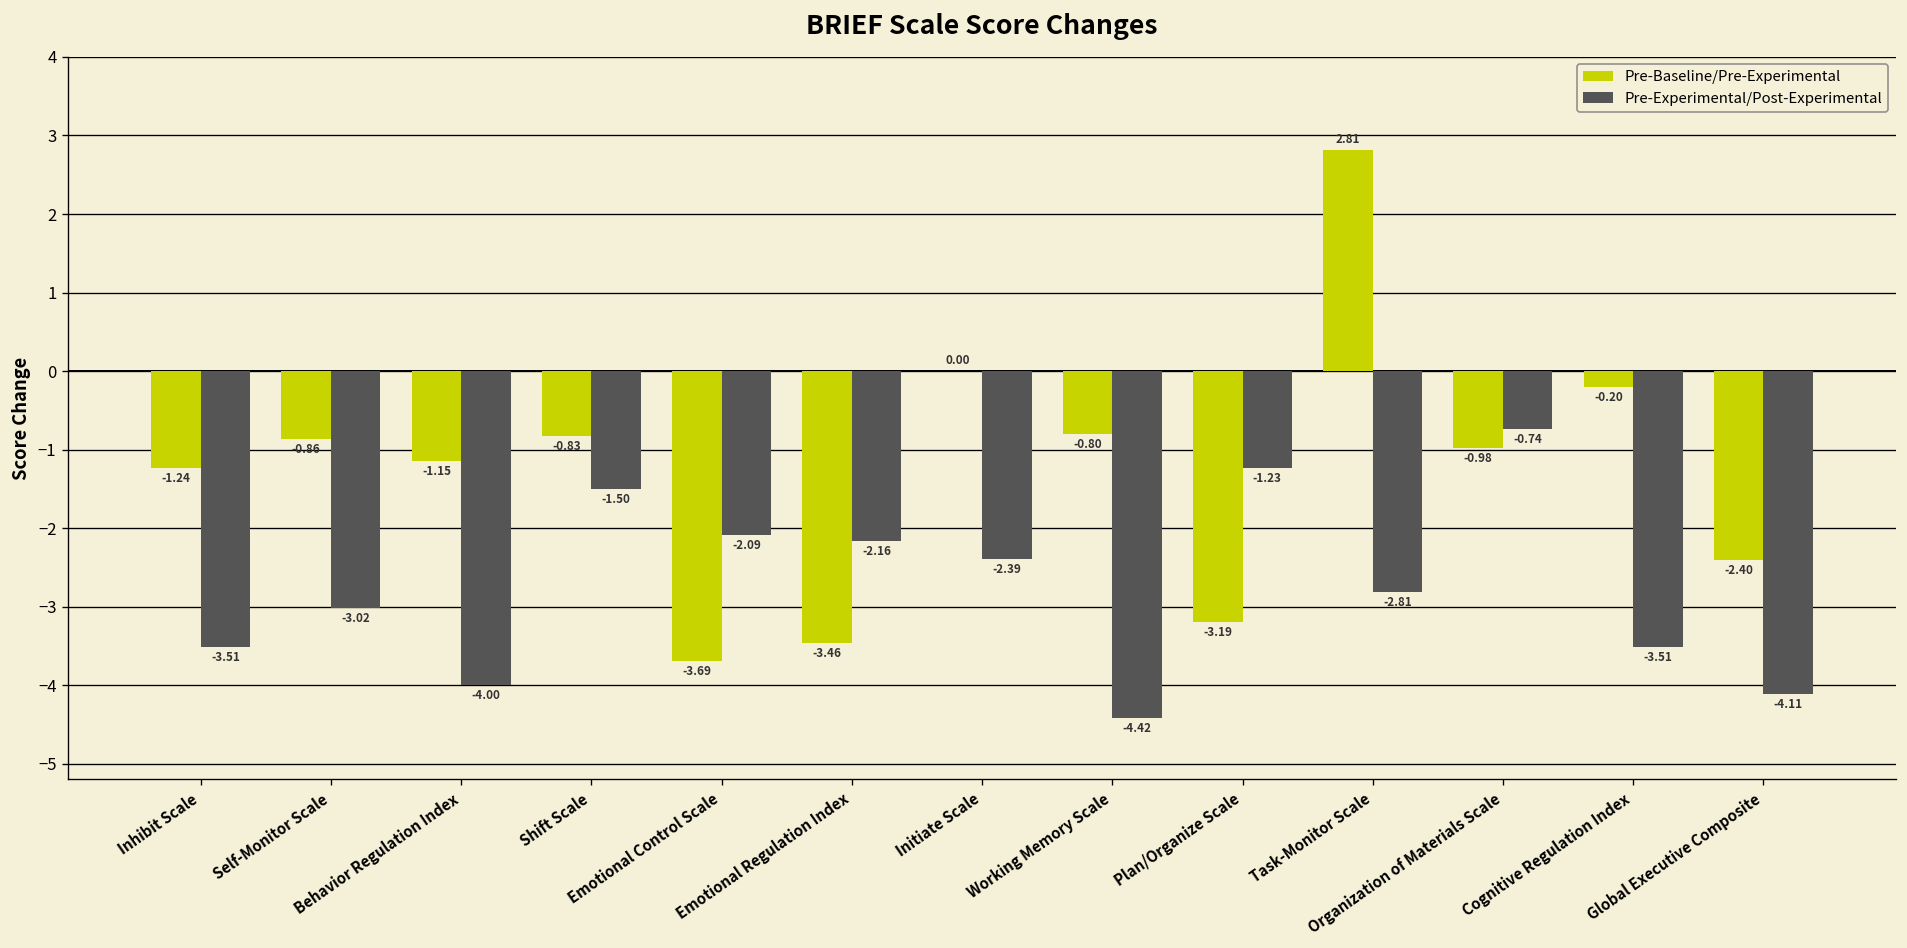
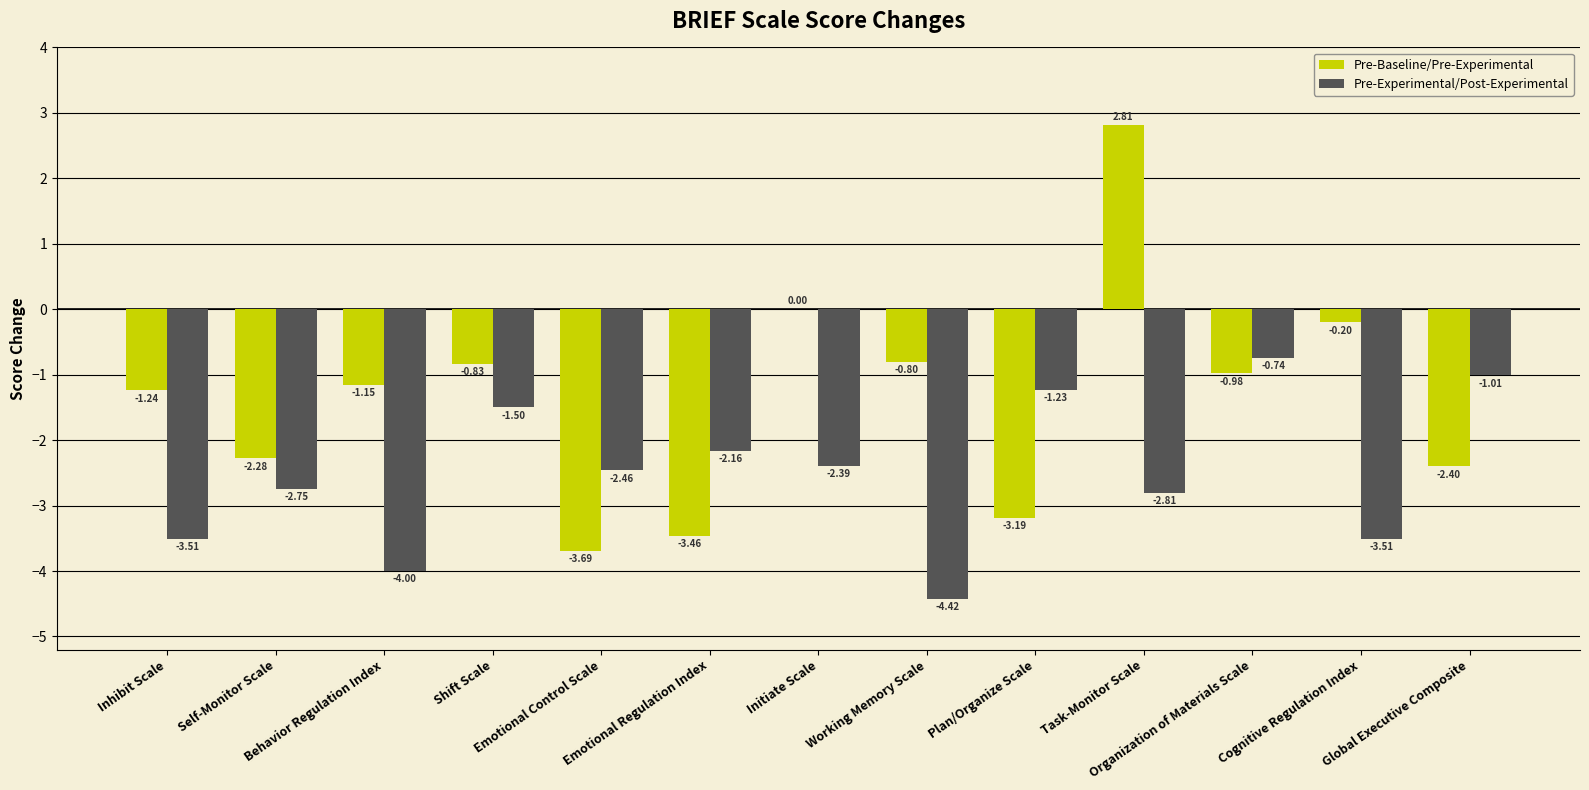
Pre-Baseline/Pre-Experimental, Self-Monitor Scale: -0.86 -> -2.28
Pre-Experimental/Post-Experimental, Self-Monitor Scale: -3.02 -> -2.75
Pre-Experimental/Post-Experimental, Emotional Control Scale: -2.09 -> -2.46
Pre-Experimental/Post-Experimental, Global Executive Composite: -4.11 -> -1.01
